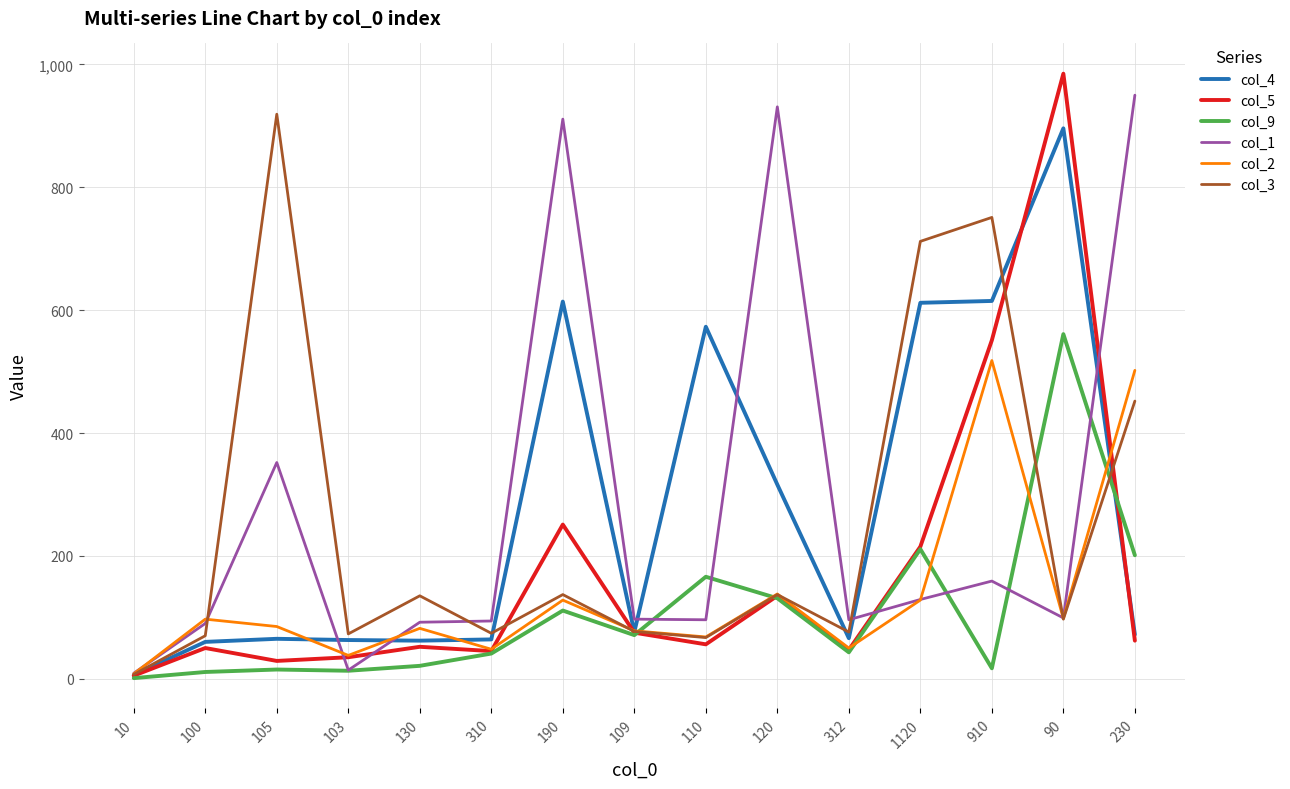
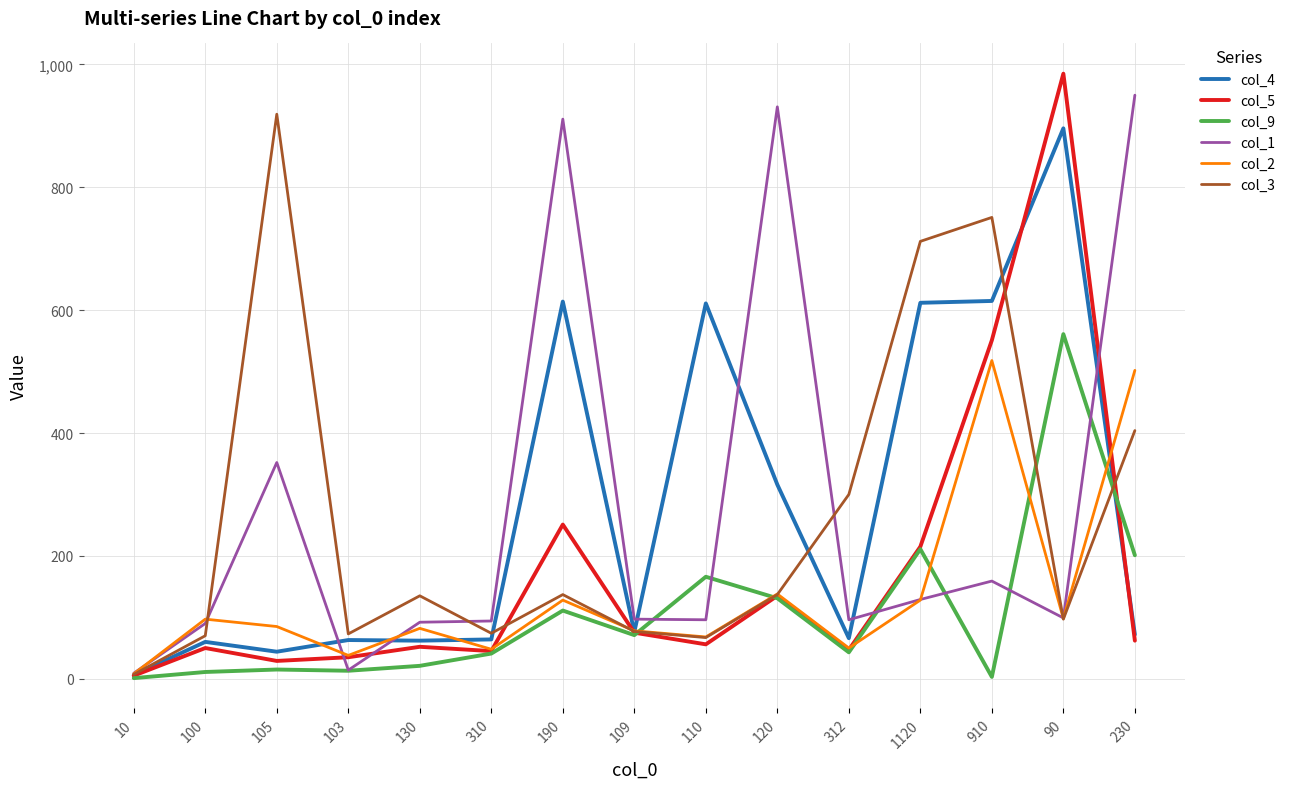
col_4, 105: 70 -> 40
col_4, 110: 570 -> 610
col_3, 312: 80 -> 300
col_9, 910: 20 -> 0
col_3, 230: 450 -> 400
